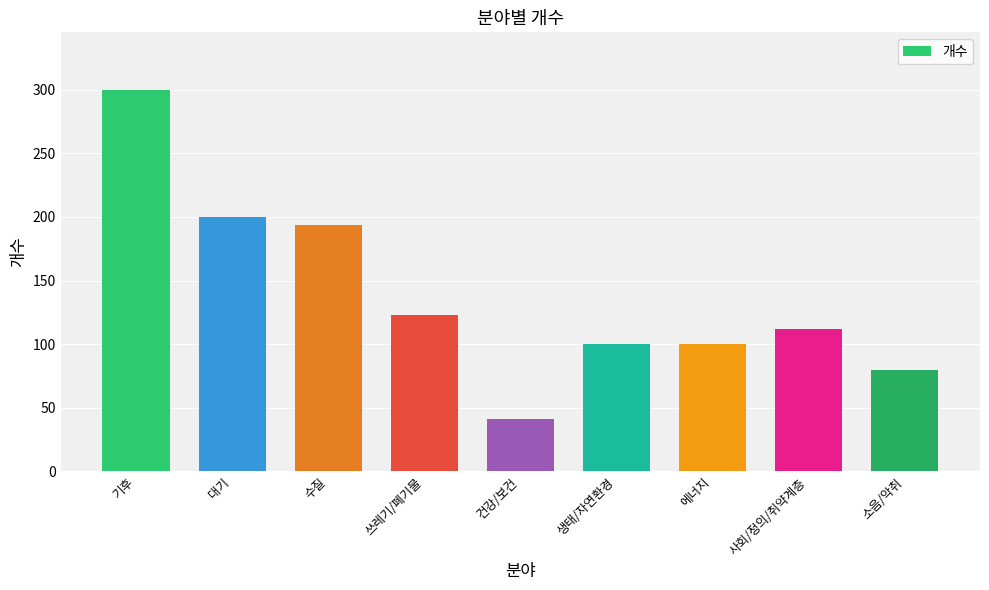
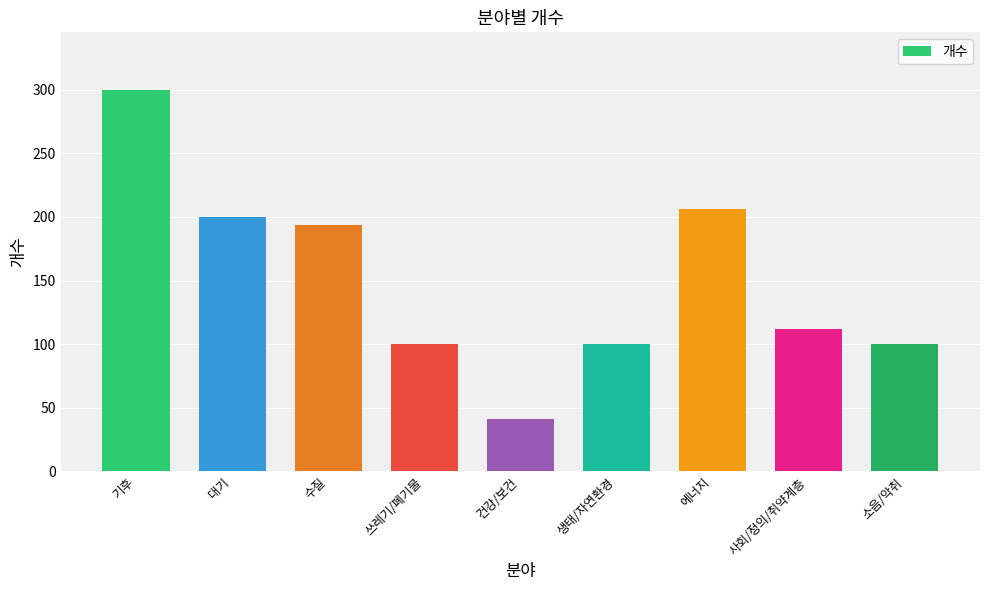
쓰레기/폐기물: 123 -> 100
에너지: 100 -> 206
소음/악취: 80 -> 100
